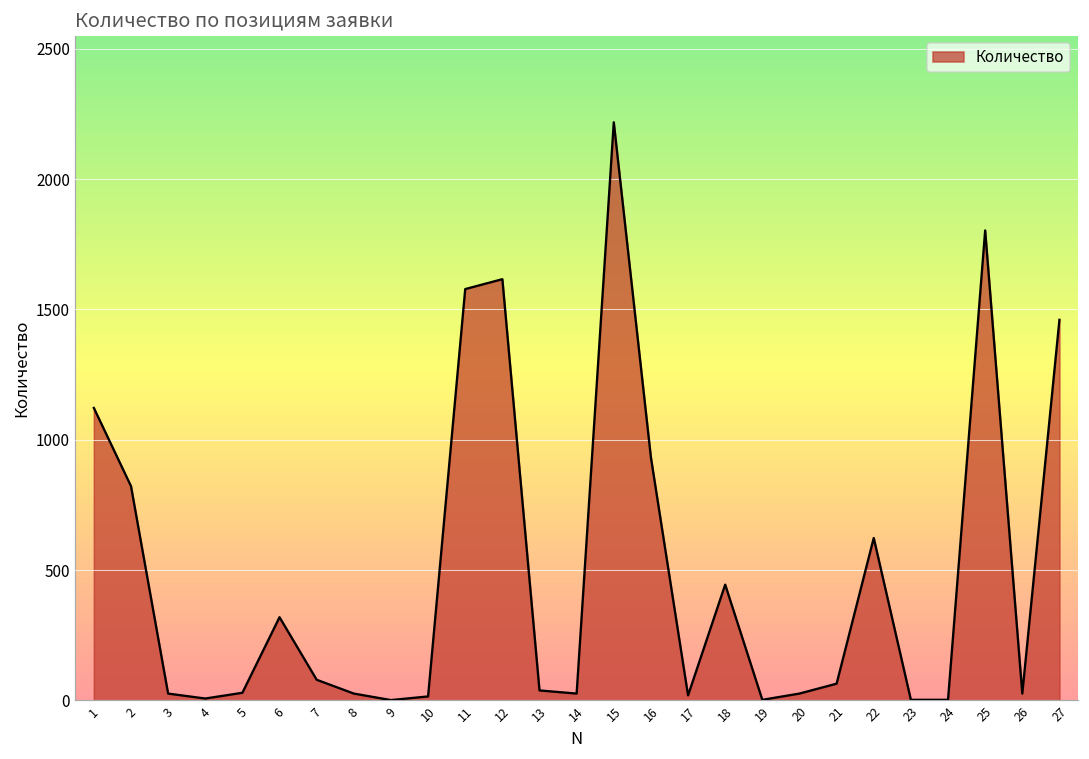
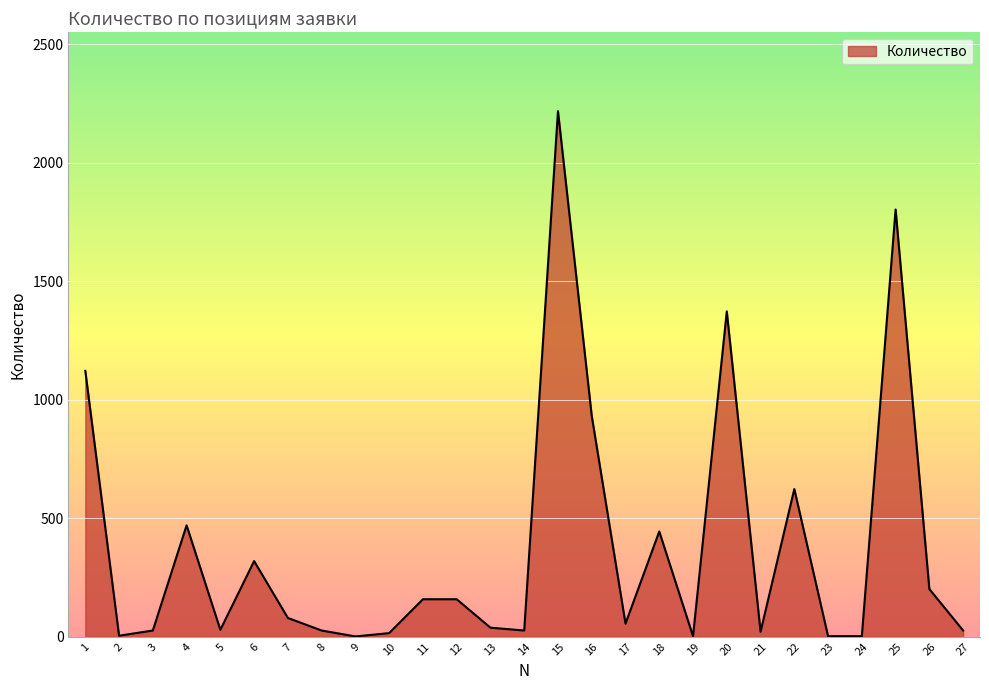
2: 820 -> 0
4: 10 -> 470
11: 1580 -> 160
12: 1620 -> 160
17: 20 -> 60
20: 30 -> 1370
21: 60 -> 20
26: 30 -> 200
27: 1460 -> 30
